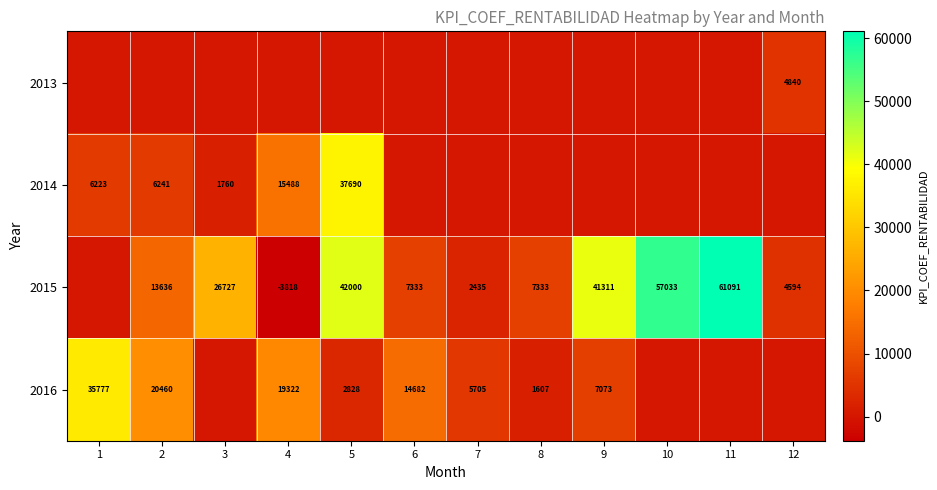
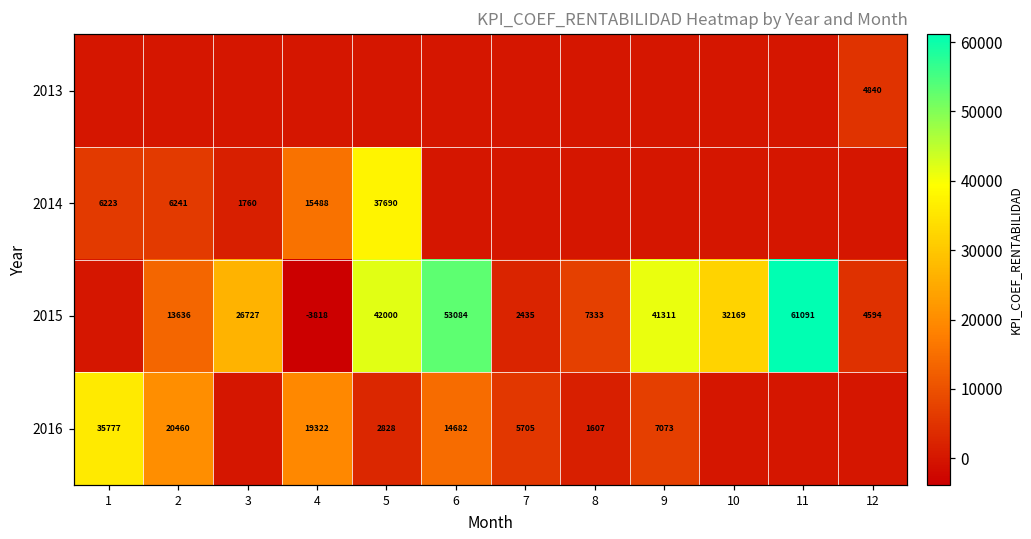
2015, 6: 7333 -> 53084
2015, 10: 57033 -> 32169
